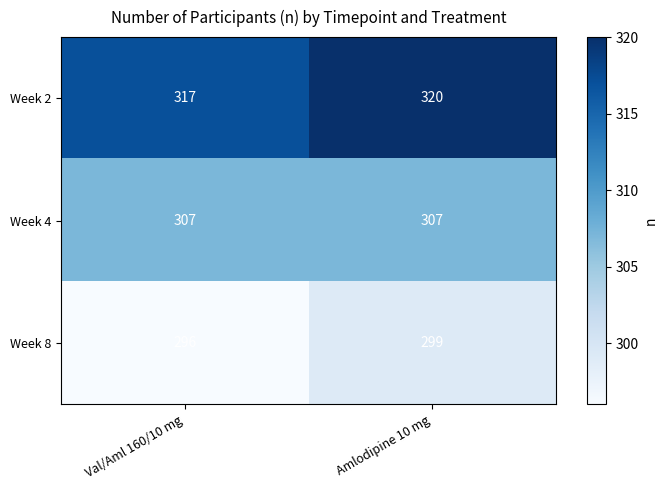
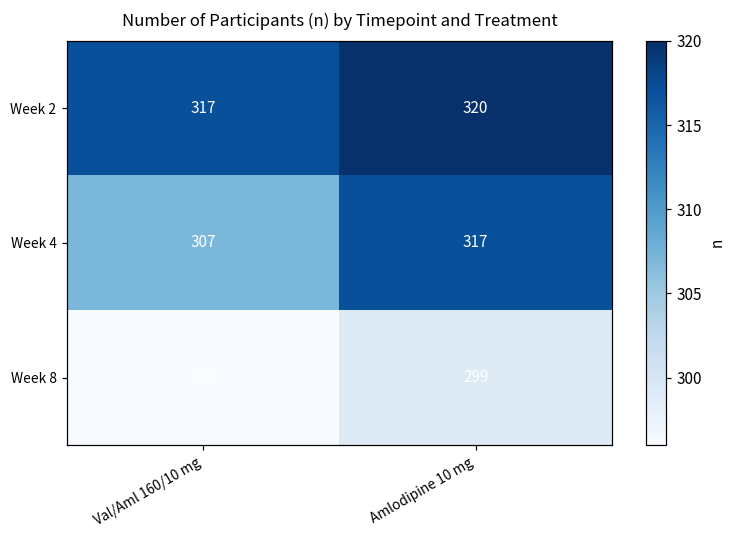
Week 4, Amlodipine 10 mg: 307 -> 317
